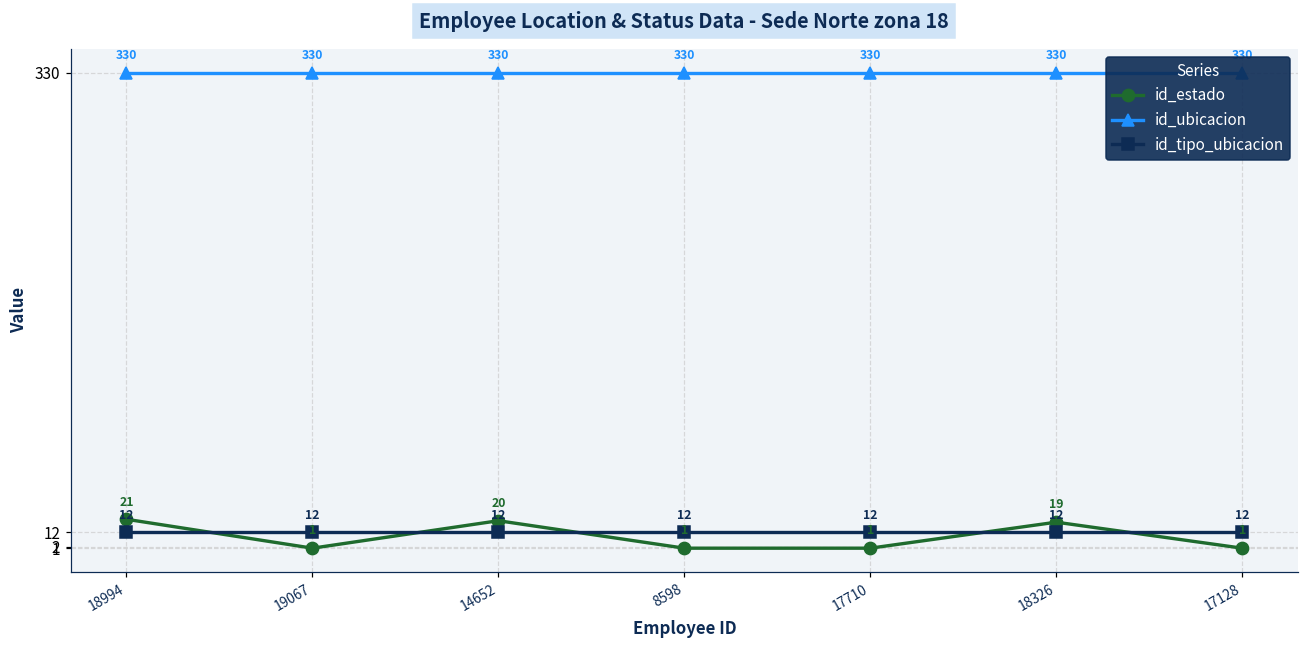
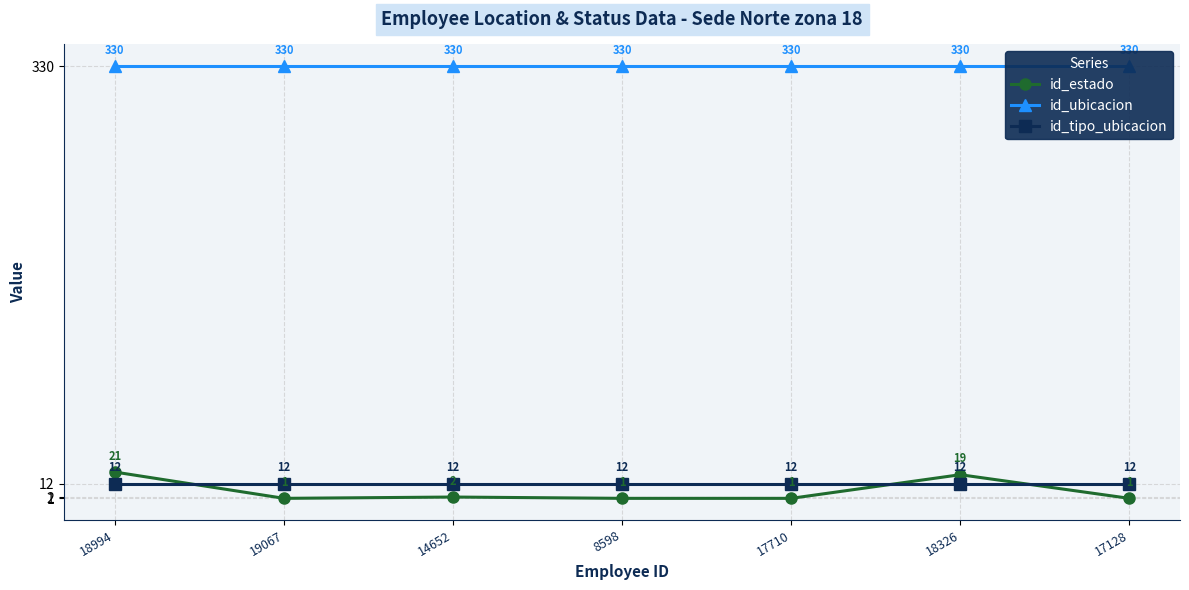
id_estado, 14652: 20 -> 2
